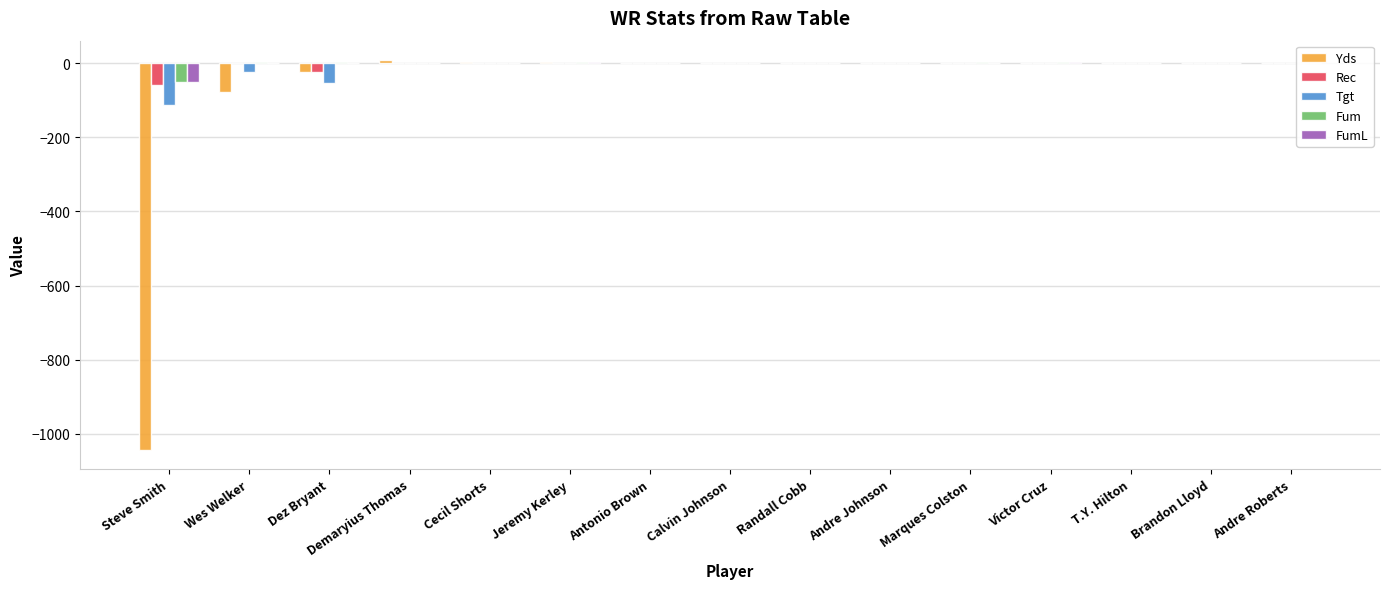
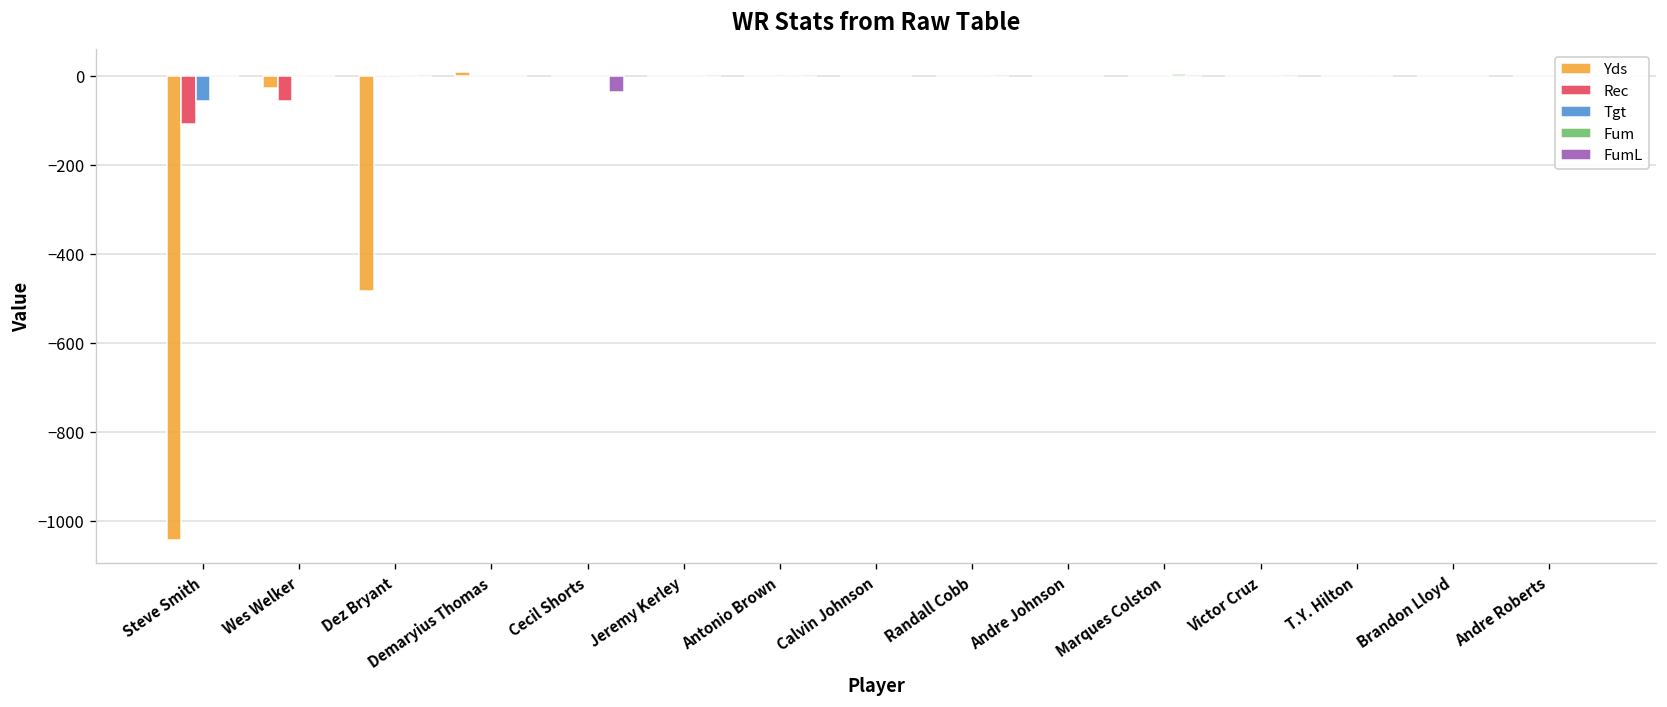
Rec, Steve Smith: -60 -> -110
Tgt, Steve Smith: -110 -> -60
Fum, Steve Smith: -50 -> 0
FumL, Steve Smith: -50 -> 0
Yds, Wes Welker: -80 -> -30
Rec, Wes Welker: 0 -> -60
Tgt, Wes Welker: -20 -> 0
Yds, Dez Bryant: -30 -> -480
Rec, Dez Bryant: -30 -> 0
Tgt, Dez Bryant: -60 -> 0
FumL, Cecil Shorts: 0 -> -40
